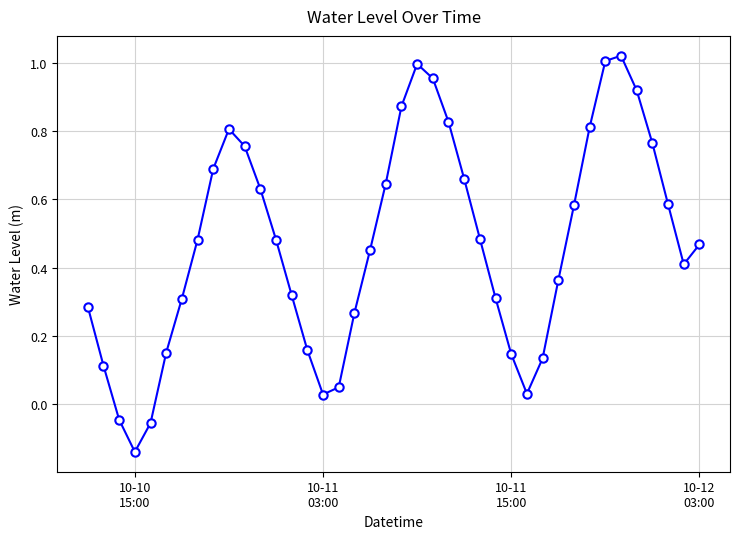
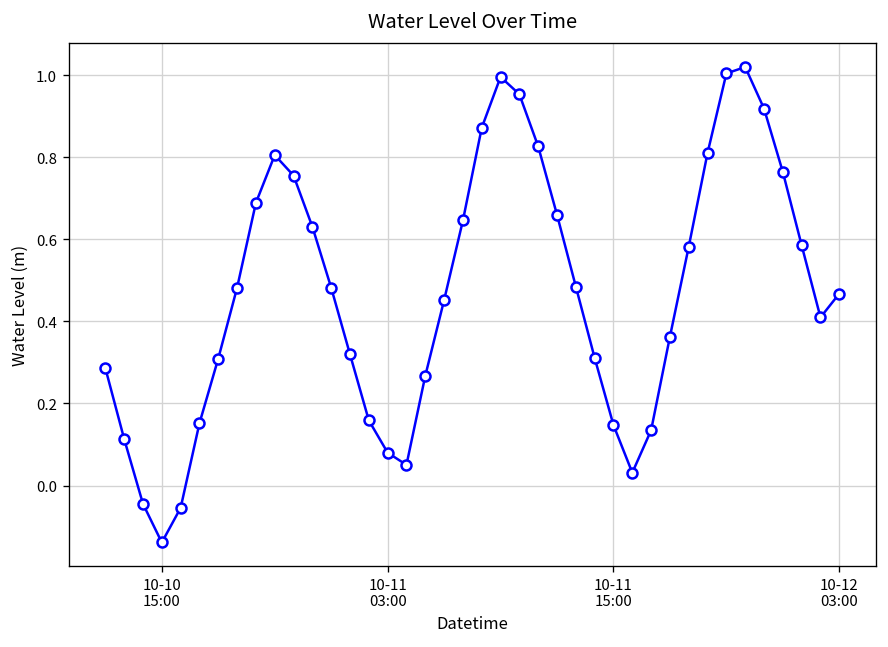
10-11 03:00: 0.03 -> 0.08
